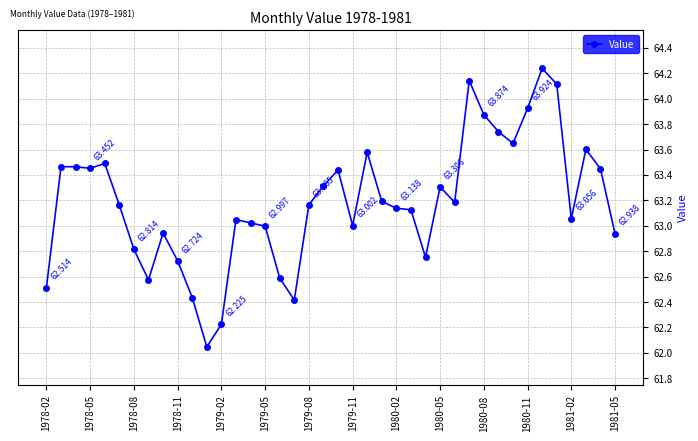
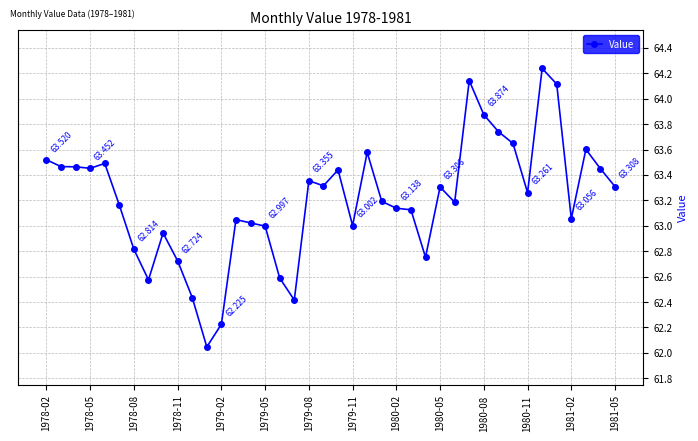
1978-02: 62.514 -> 63.520
1979-08: 63.165 -> 63.355
1980-11: 63.924 -> 63.261
1981-05: 62.938 -> 63.308
